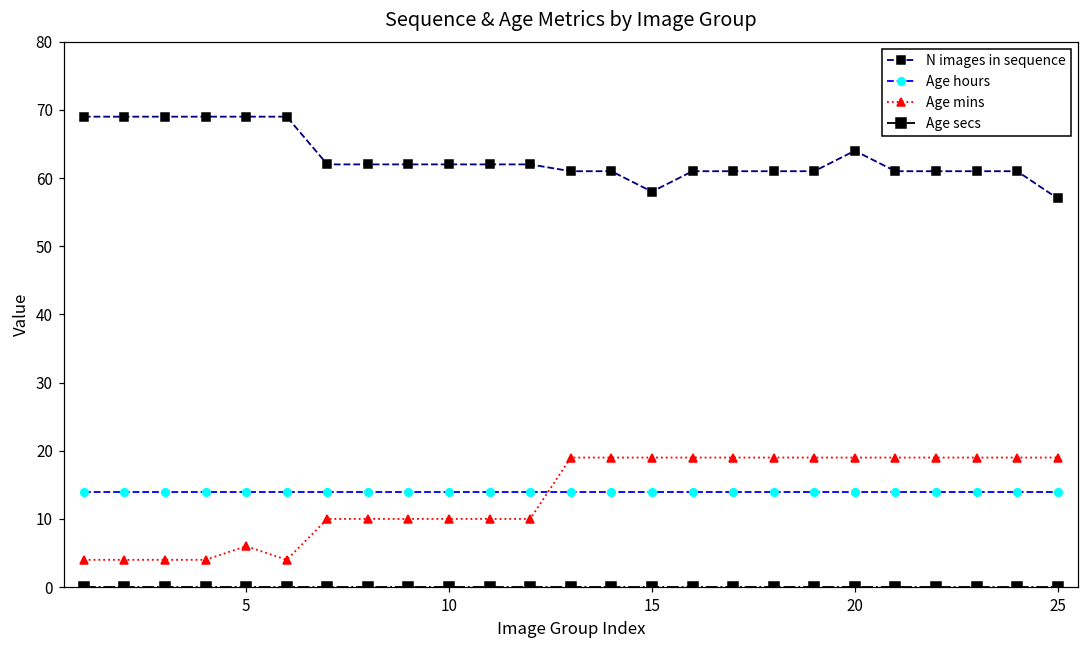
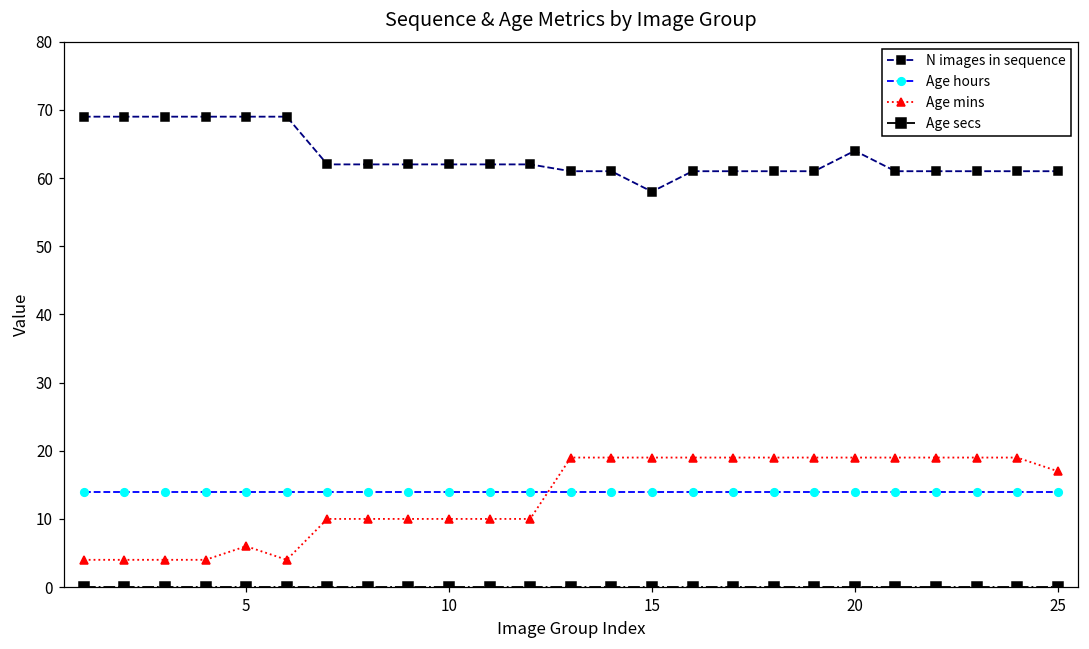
N images in sequence, 25: 57 -> 61
Age mins, 25: 19 -> 17
